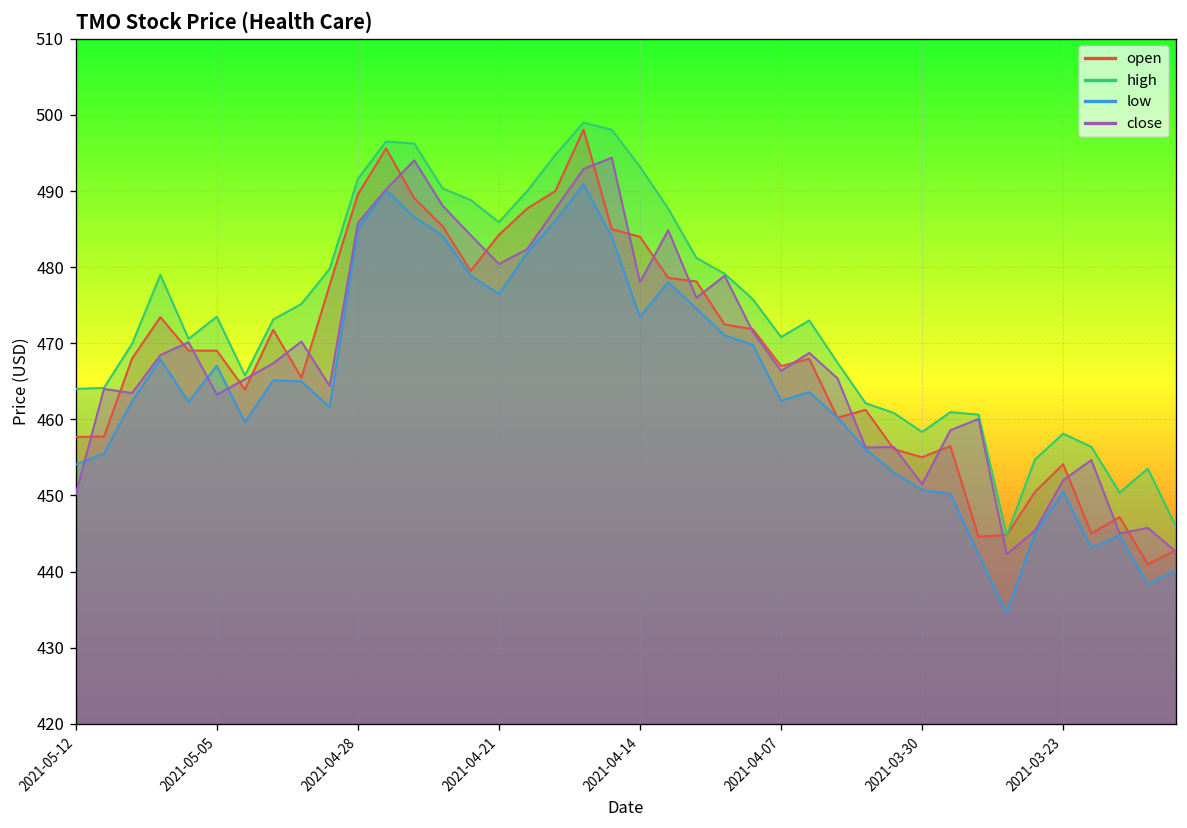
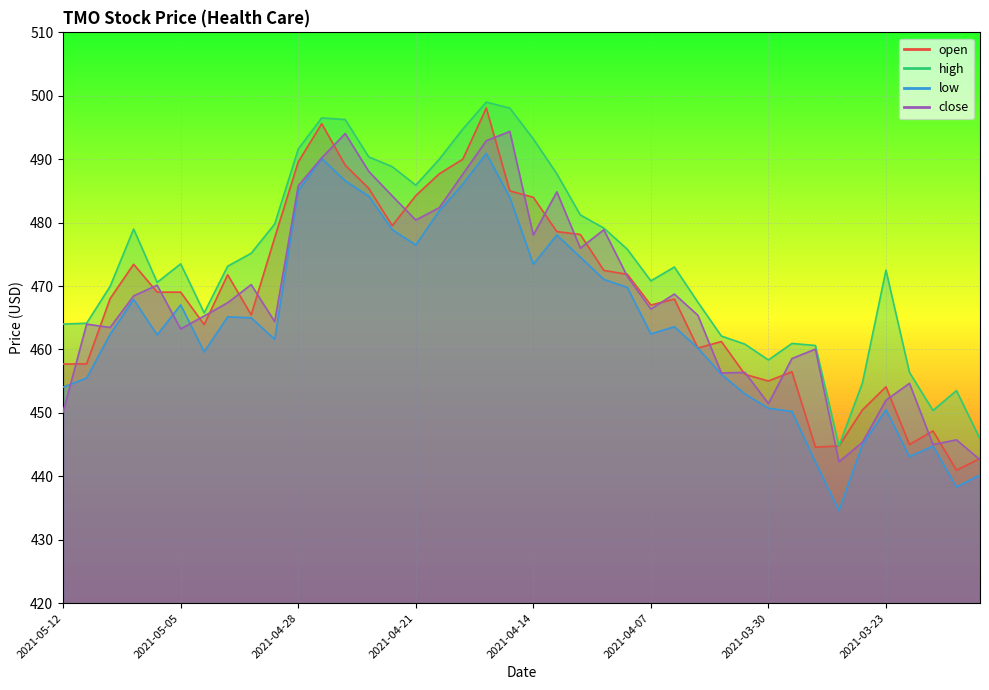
high, 2021-03-23: 458 -> 473
